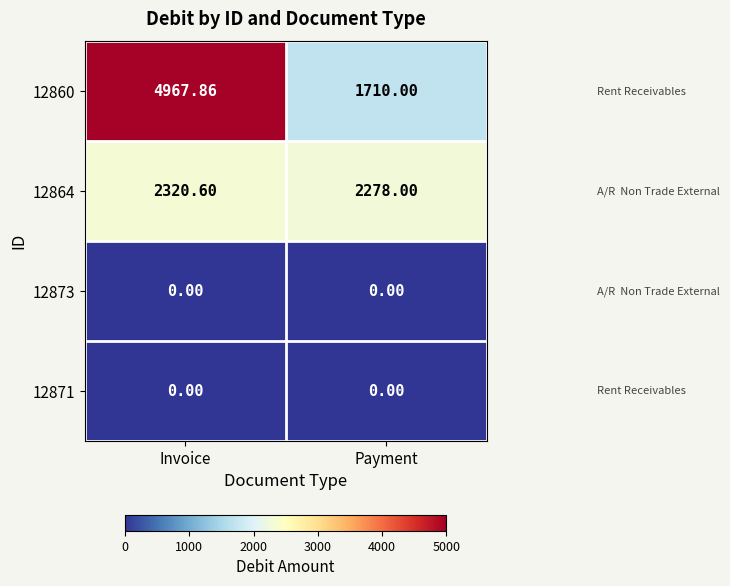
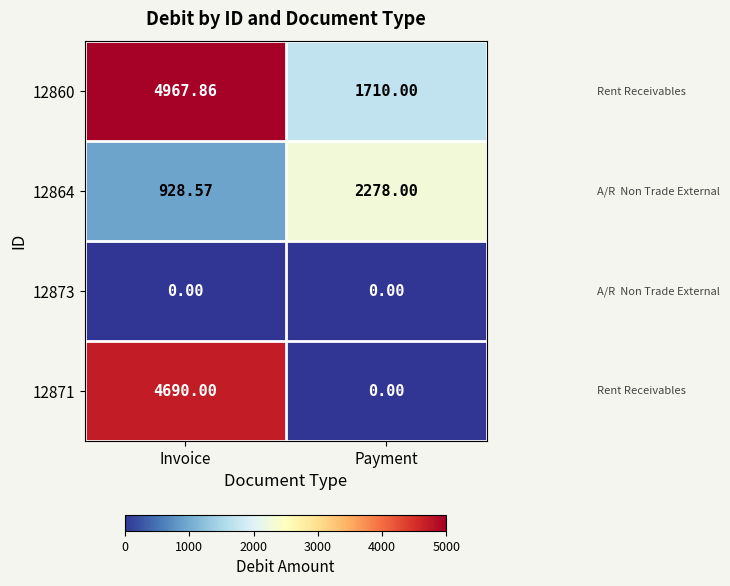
12864, Invoice: 2320.60 -> 928.57
12871, Invoice: 0.00 -> 4690.00
